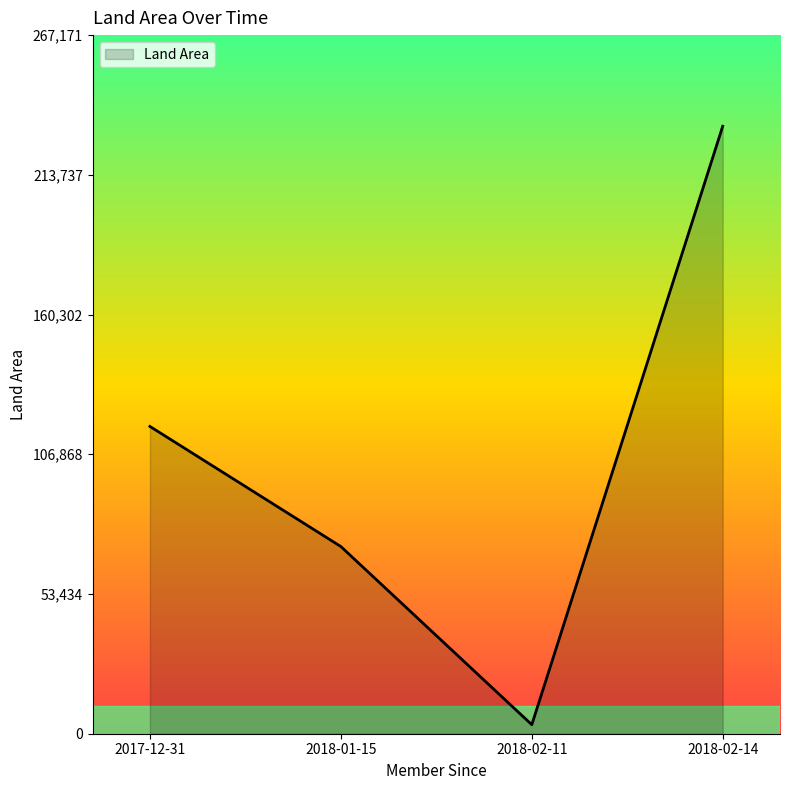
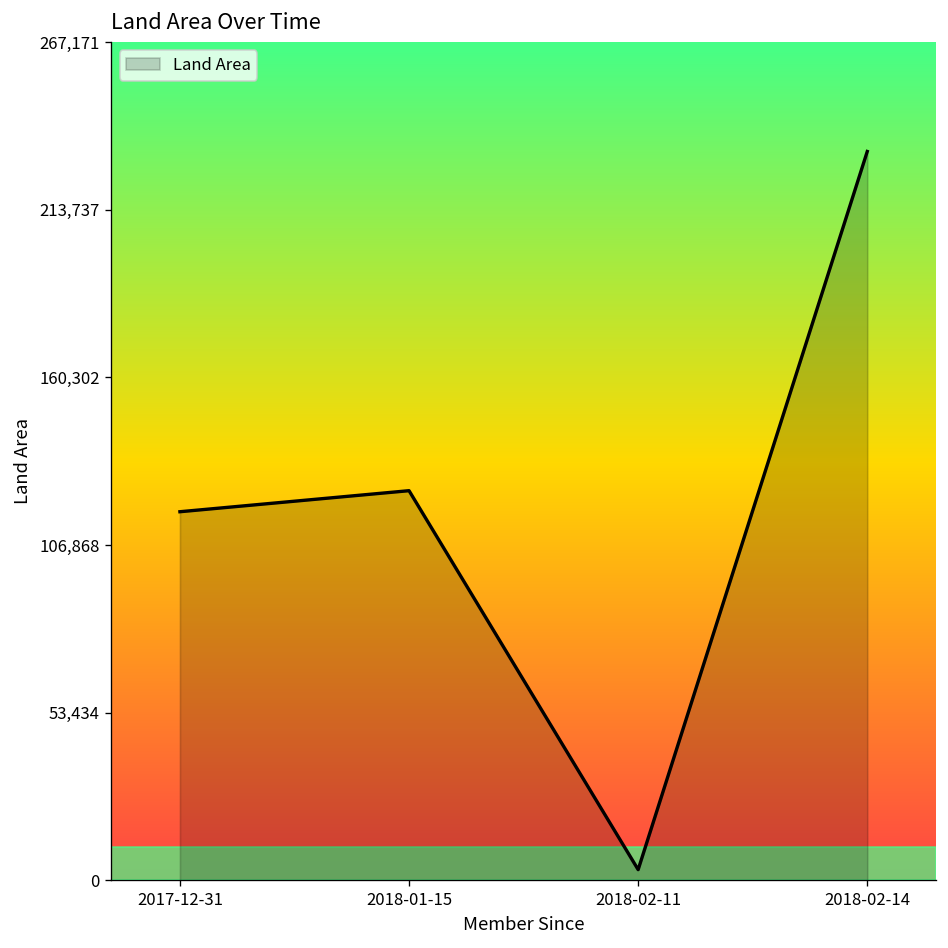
2018-01-15: 72,000 -> 124,000
